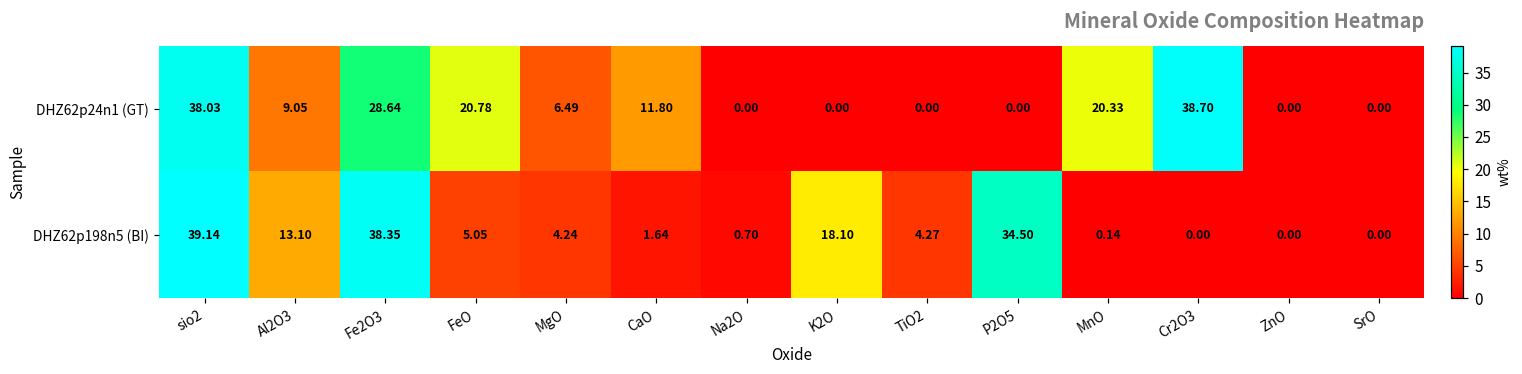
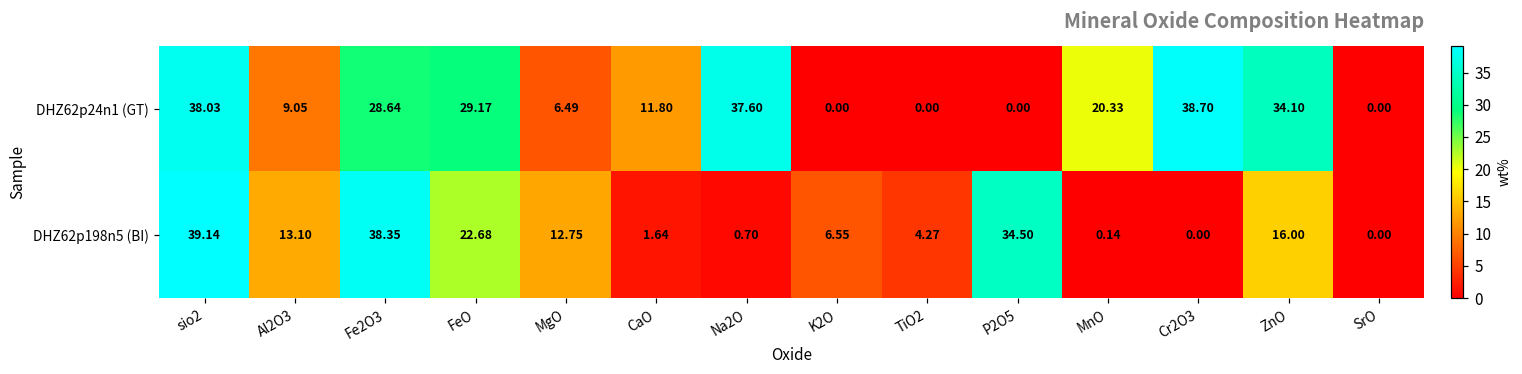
DHZ62p24n1 (GT), FeO: 20.78 -> 29.17
DHZ62p24n1 (GT), Na2O: 0.00 -> 37.60
DHZ62p24n1 (GT), ZnO: 0.00 -> 34.10
DHZ62p198n5 (BI), FeO: 5.05 -> 22.68
DHZ62p198n5 (BI), MgO: 4.24 -> 12.75
DHZ62p198n5 (BI), K2O: 18.10 -> 6.55
DHZ62p198n5 (BI), ZnO: 0.00 -> 16.00
